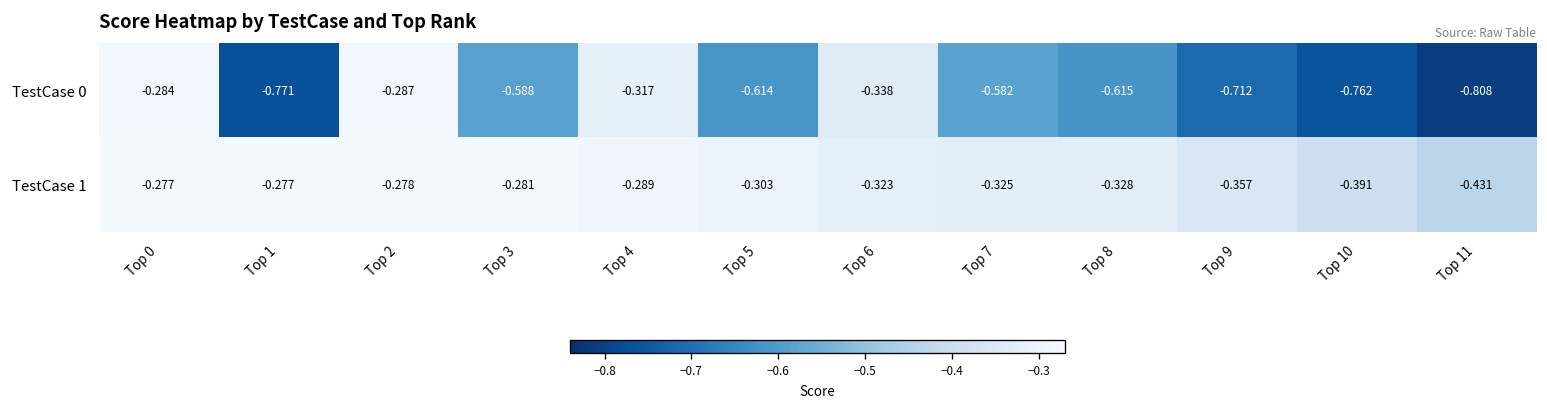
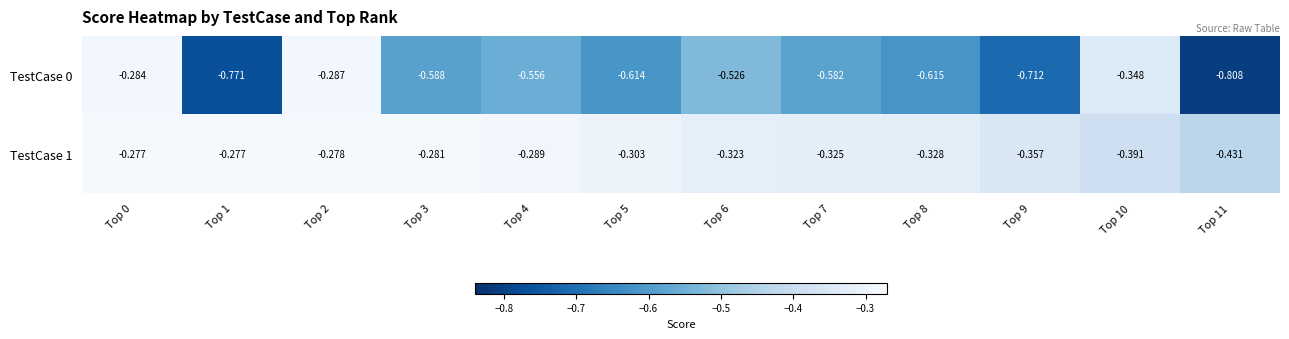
TestCase 0, Top 4: -0.317 -> -0.556
TestCase 0, Top 6: -0.338 -> -0.526
TestCase 0, Top 10: -0.762 -> -0.348
